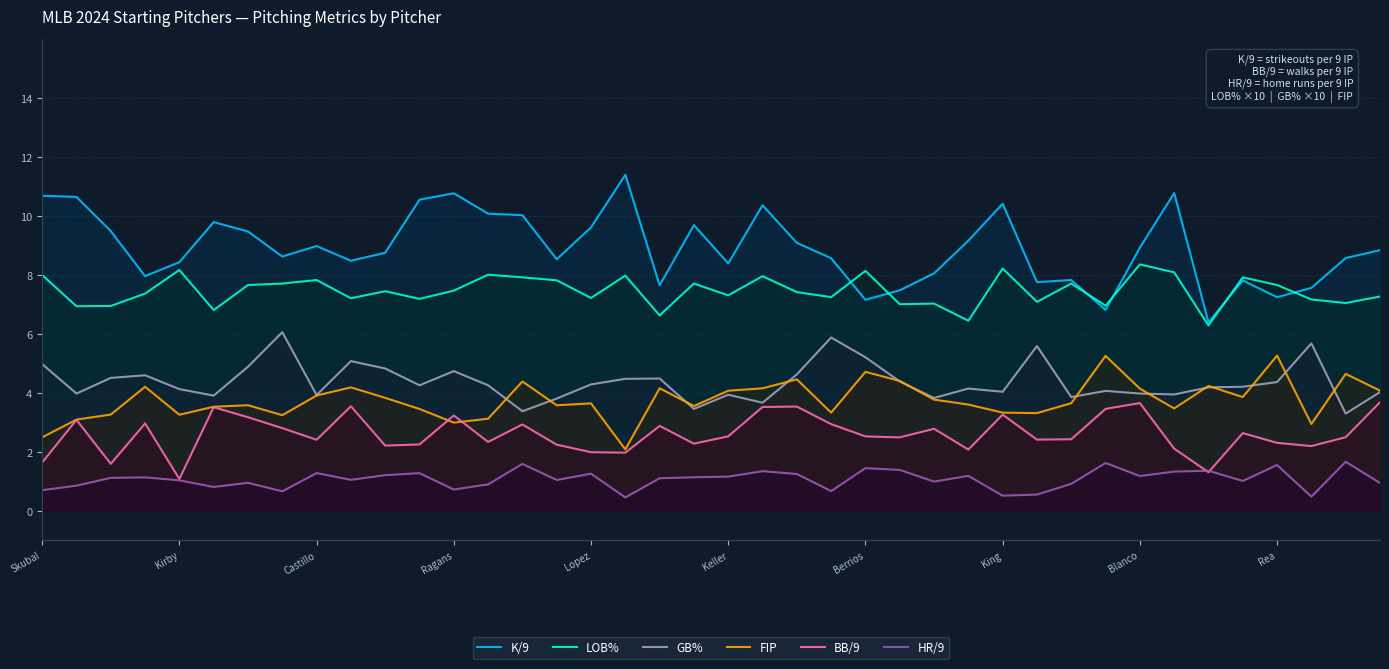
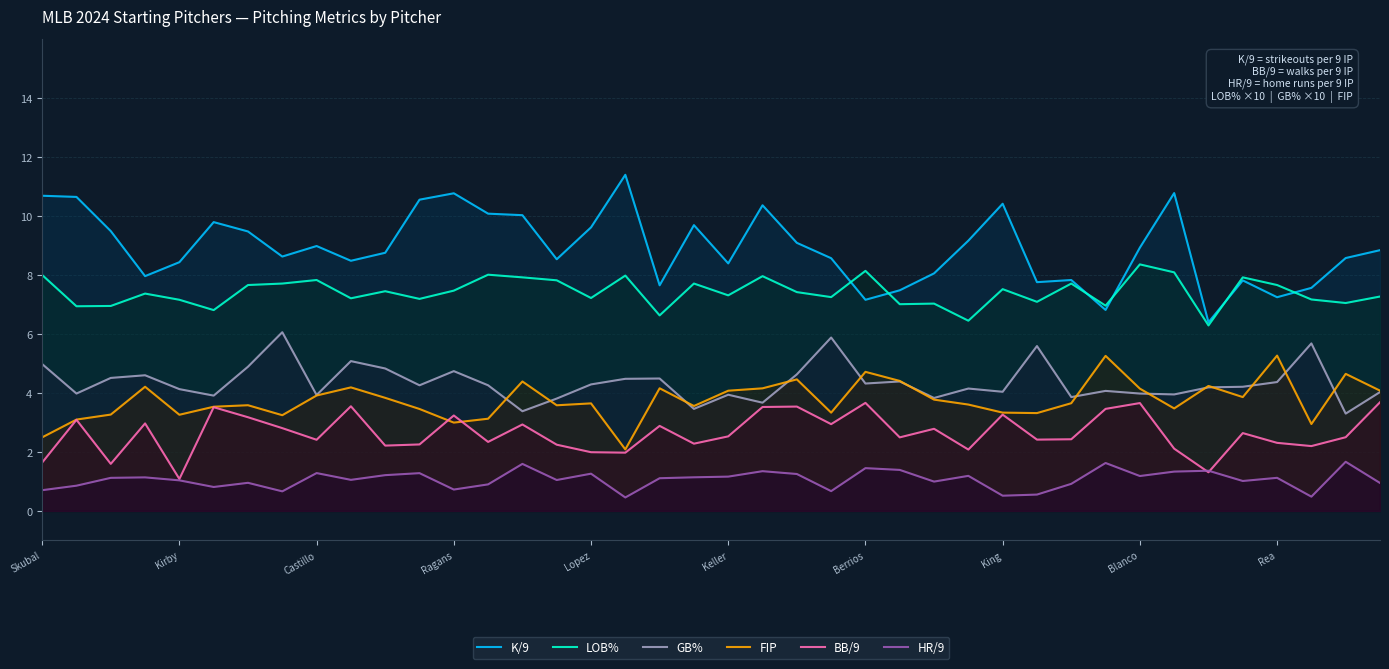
LOB%, Kirby: 8.2 -> 7.2
GB%, Berrios: 5.2 -> 4.3
BB/9, Berrios: 2.5 -> 3.7
LOB%, King: 8.2 -> 7.5
HR/9, Rea: 1.6 -> 1.1
